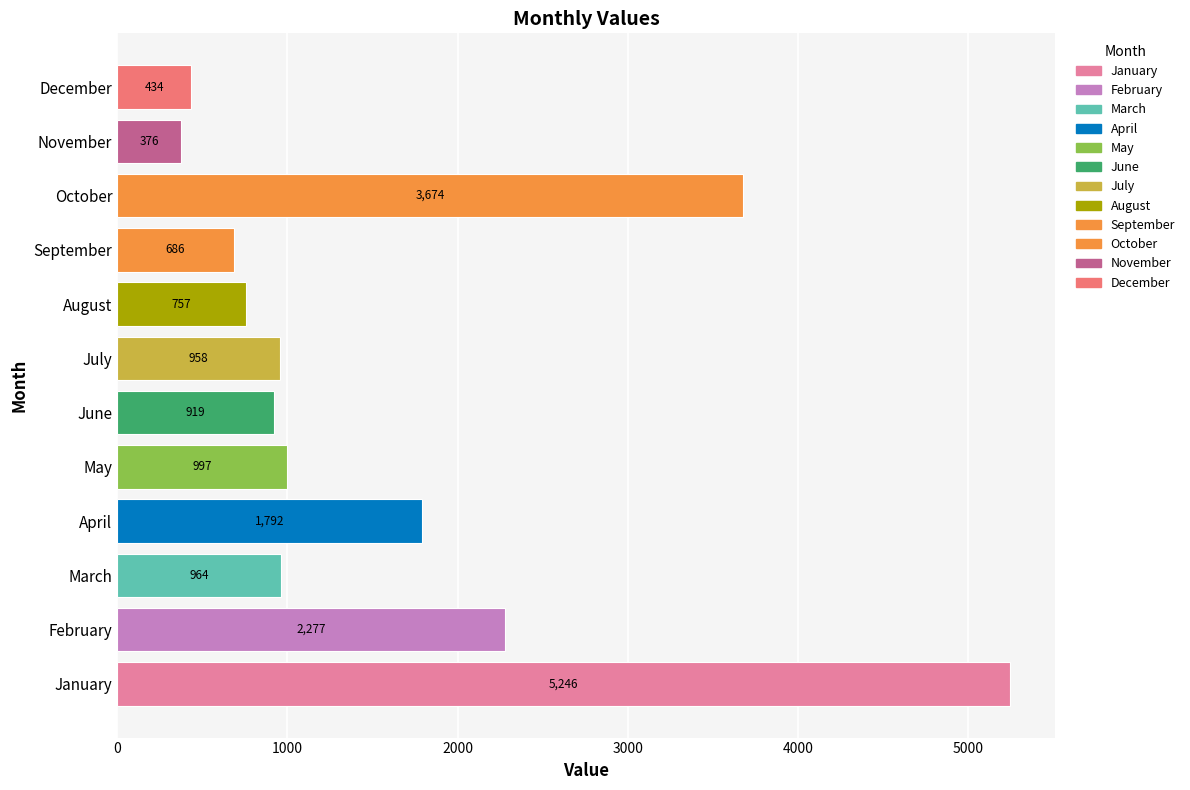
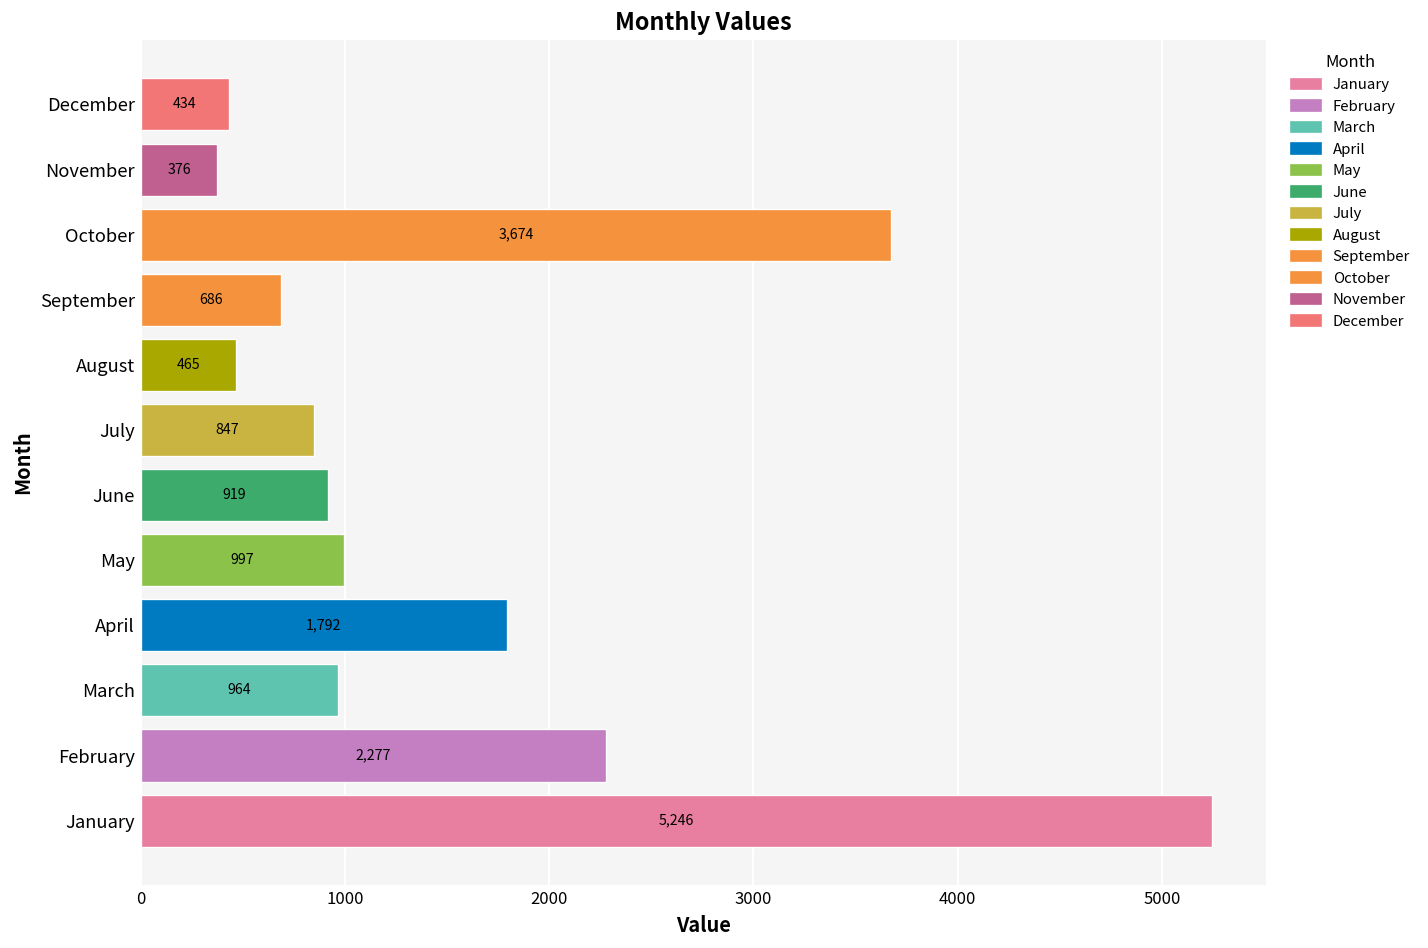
August: 757 -> 465
July: 958 -> 847
